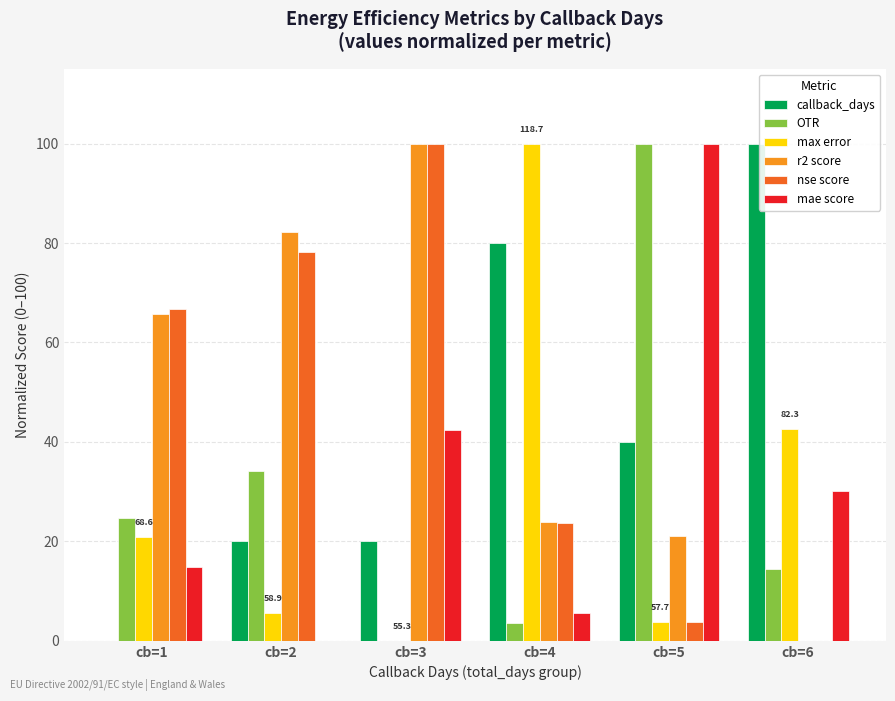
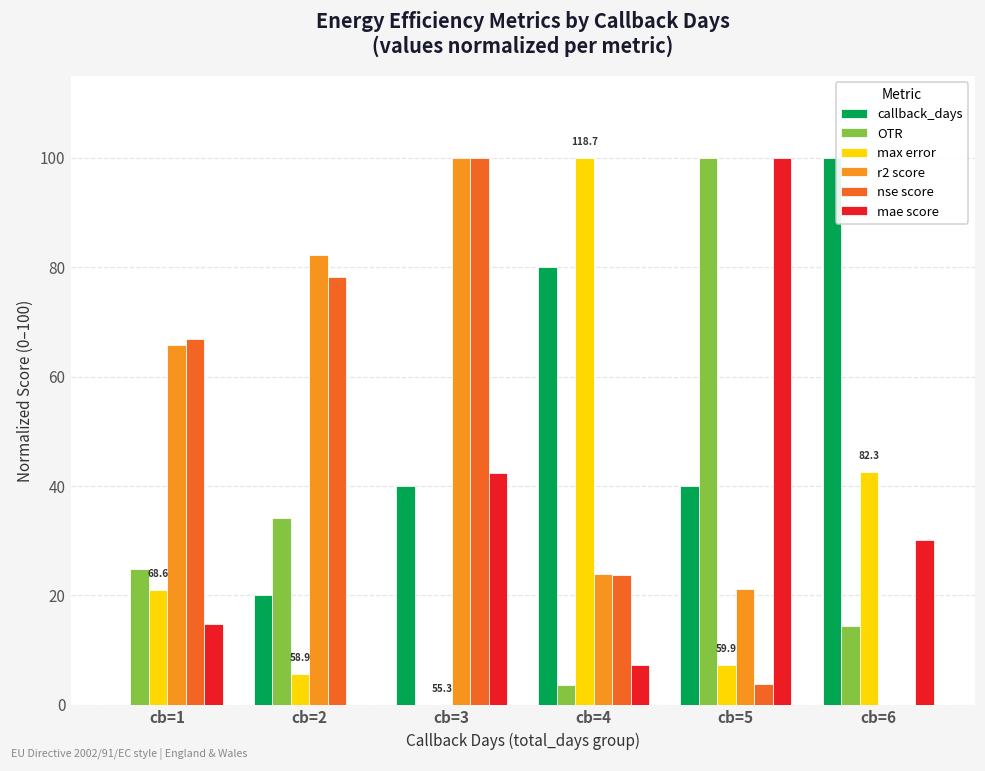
callback_days, cb=3: 20 -> 40
mae score, cb=4: 6 -> 7
max error, cb=5: 57.7 -> 59.9
